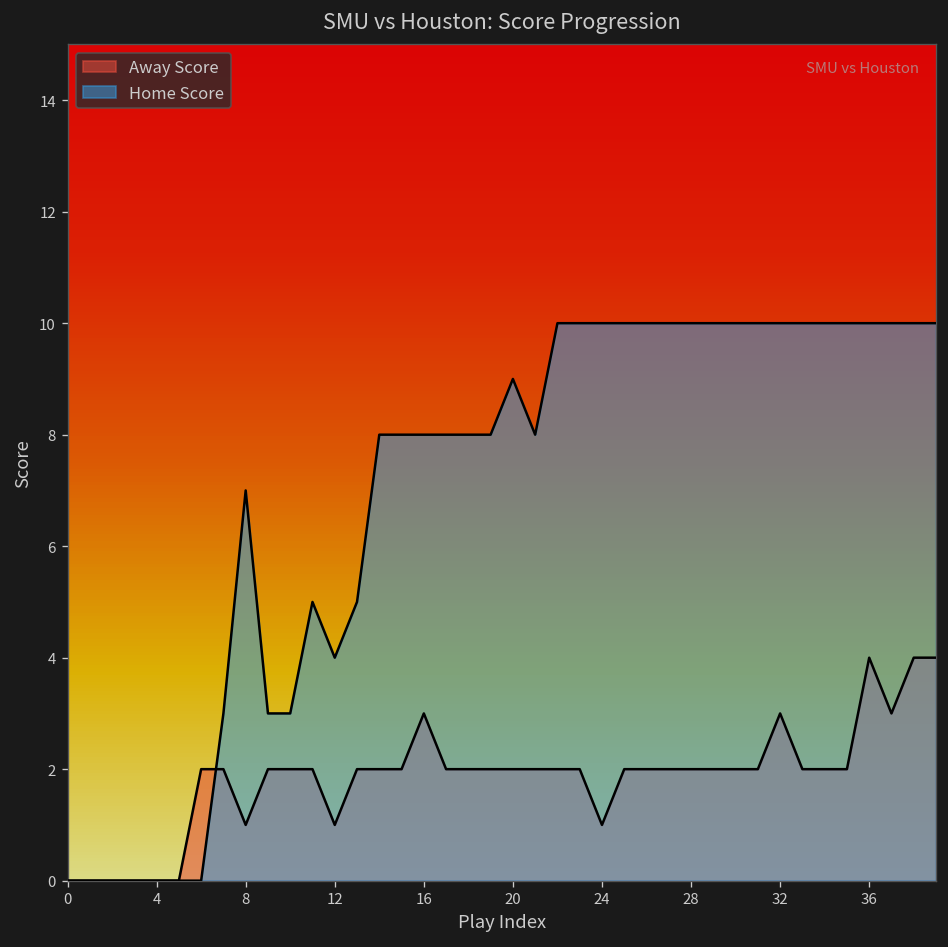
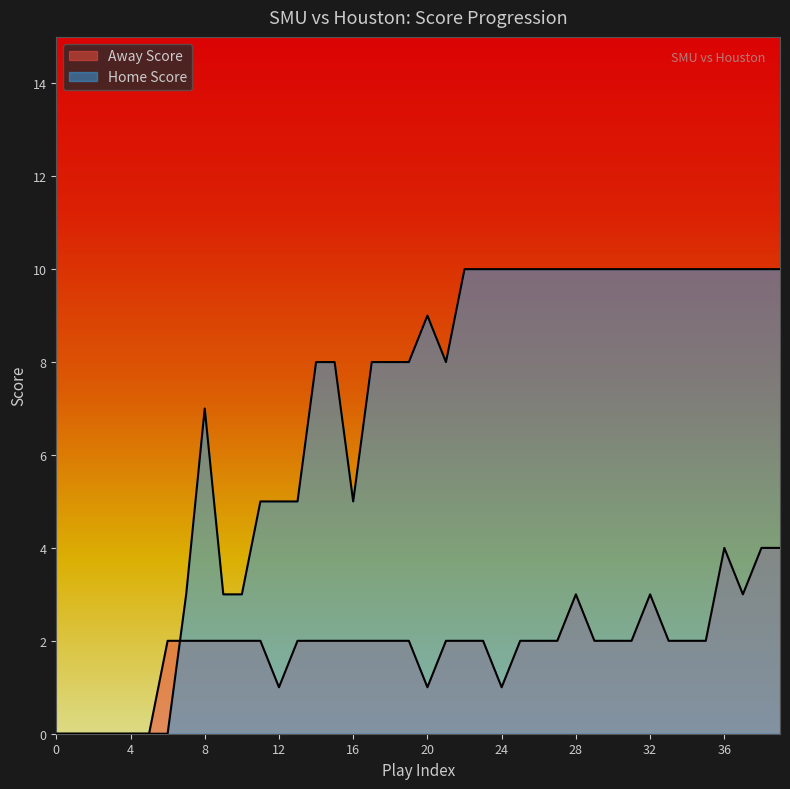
Away Score, 8: 1 -> 2
Home Score, 12: 4 -> 5
Away Score, 16: 3 -> 2
Home Score, 16: 8 -> 5
Away Score, 20: 2 -> 1
Away Score, 28: 2 -> 3
